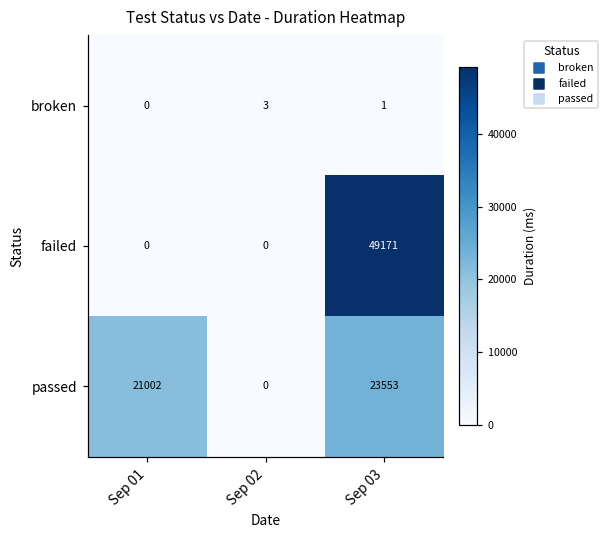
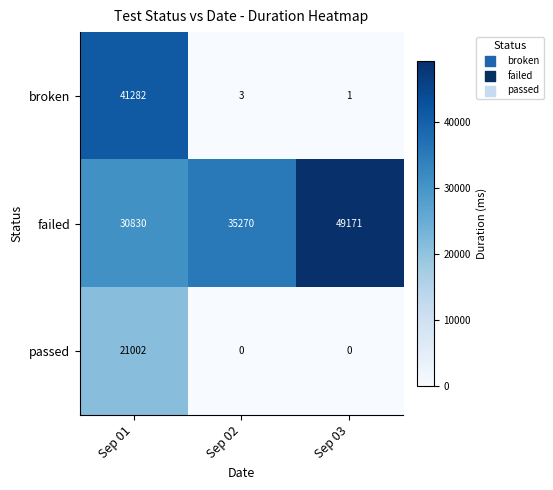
broken, Sep 01: 0 -> 41282
failed, Sep 01: 0 -> 30830
failed, Sep 02: 0 -> 35270
passed, Sep 03: 23553 -> 0
